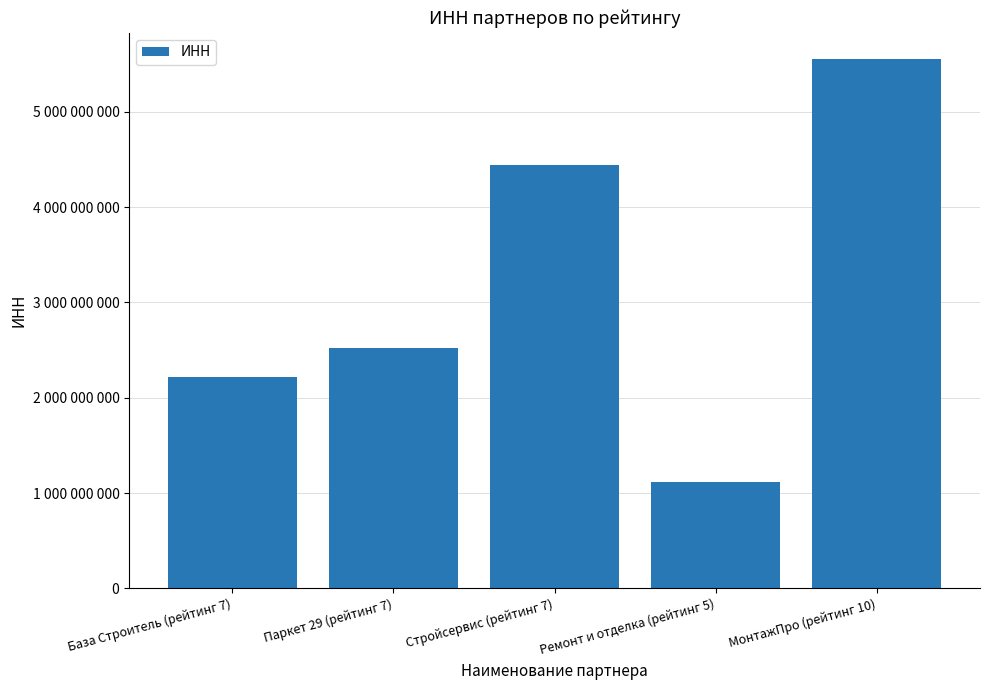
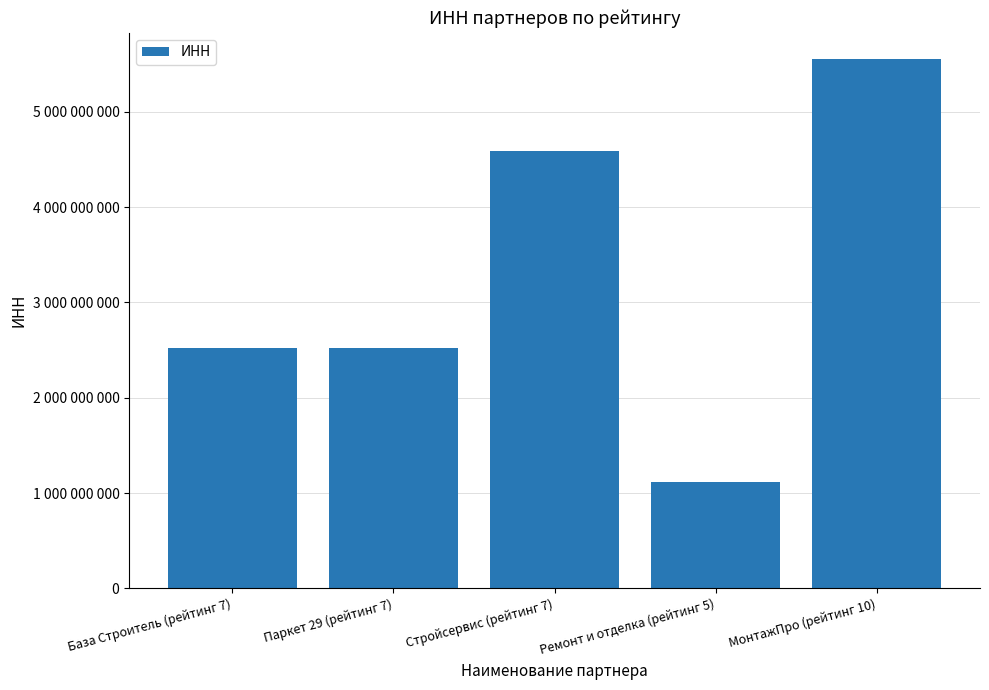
База Строитель (рейтинг 7): 2200000000 -> 2500000000
Стройсервис (рейтинг 7): 4400000000 -> 4600000000
